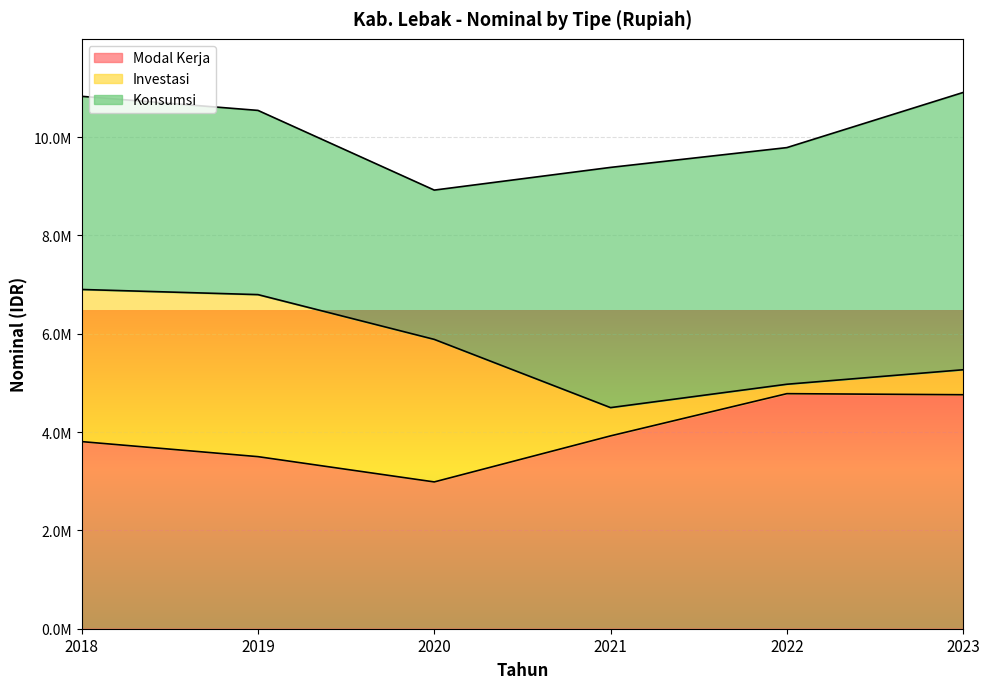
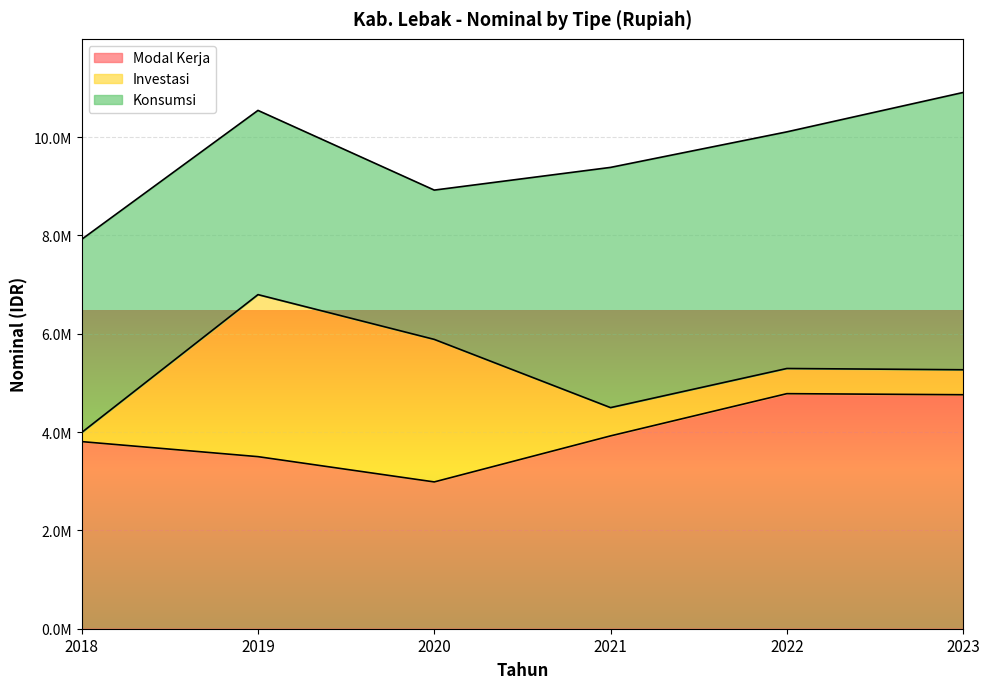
Investasi, 2018: 3100000 -> 200000
Investasi, 2022: 200000 -> 500000
